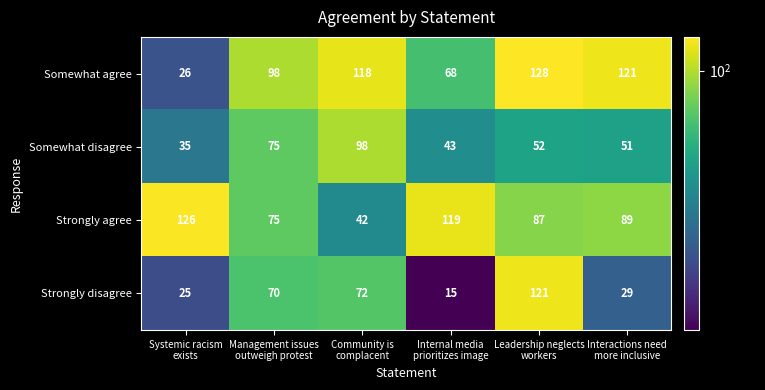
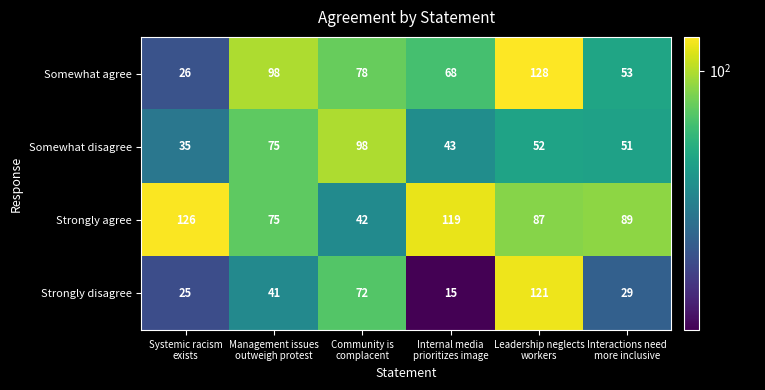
Somewhat agree, Community is complacent: 118 -> 78
Somewhat agree, Interactions need more inclusive: 121 -> 53
Strongly disagree, Management issues outweigh protest: 70 -> 41
